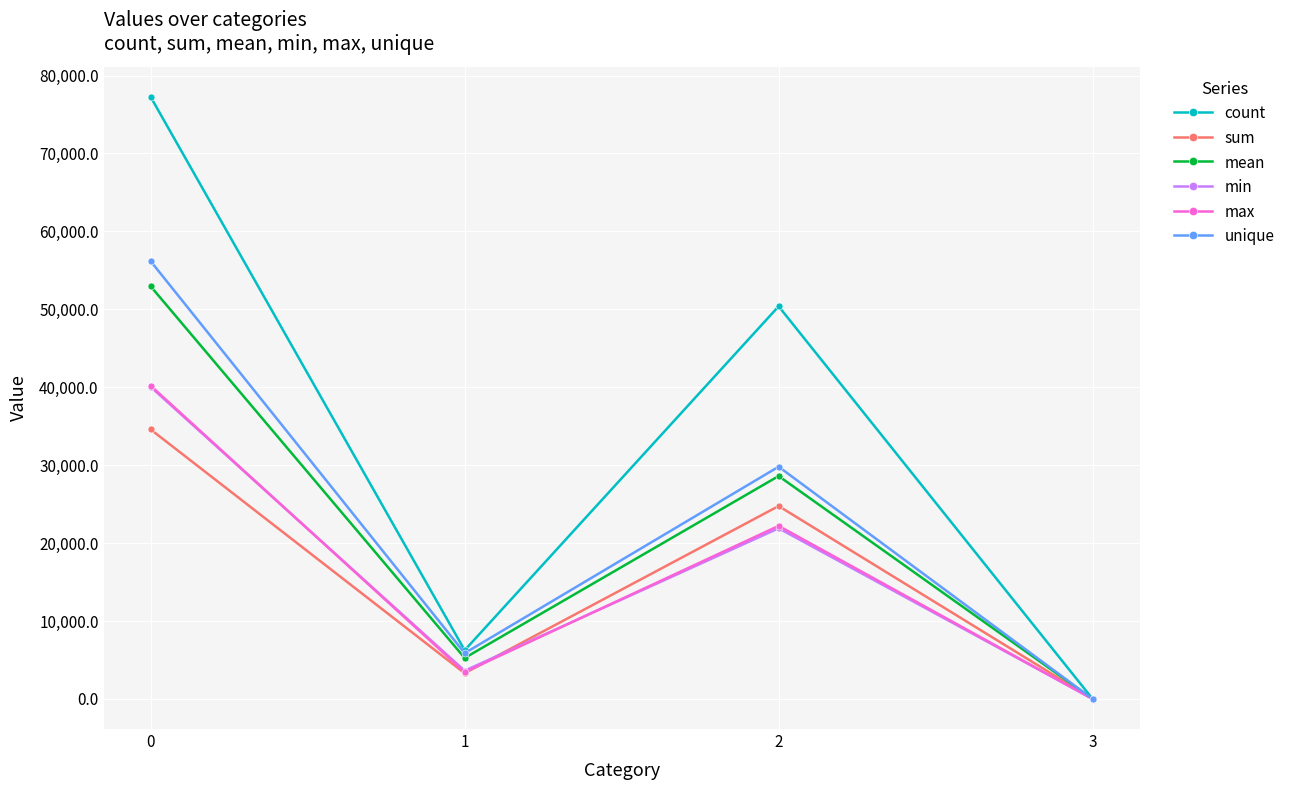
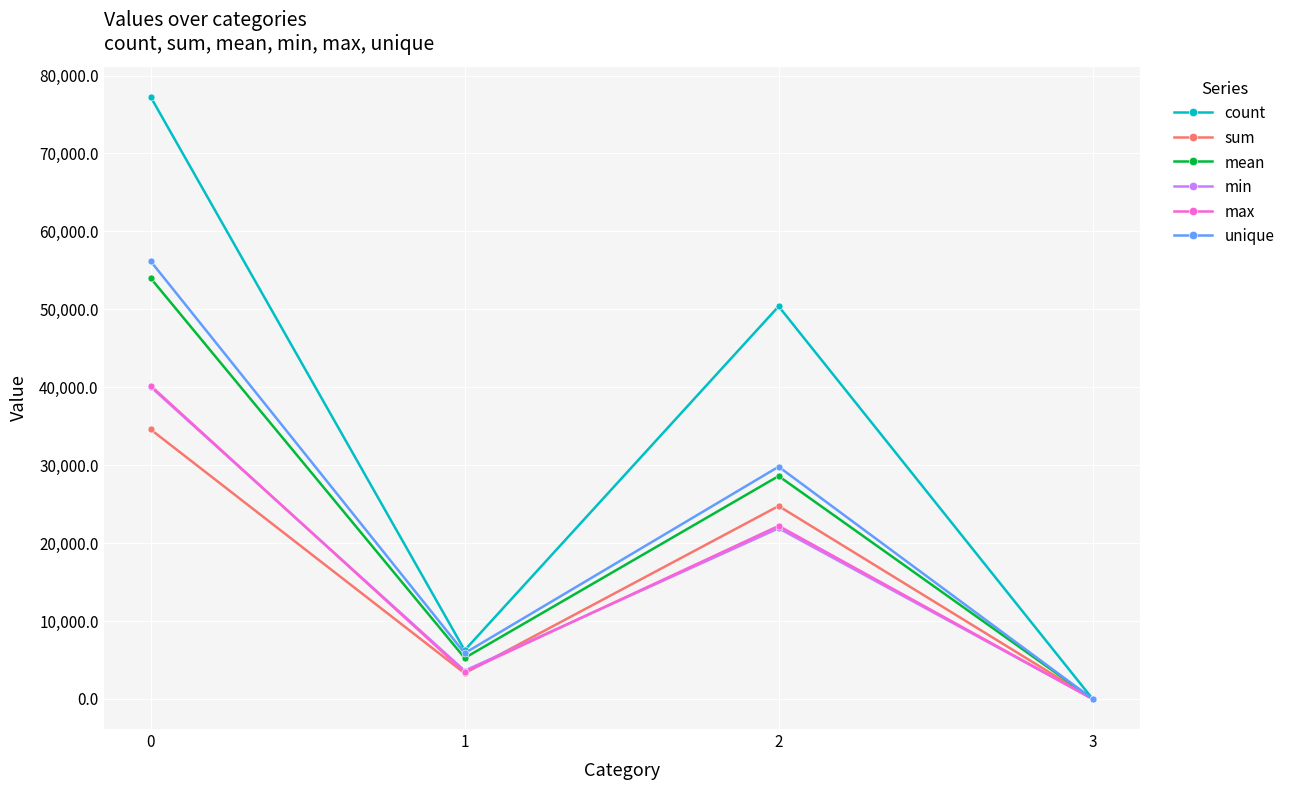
mean, 0: 53,000 -> 54,000
